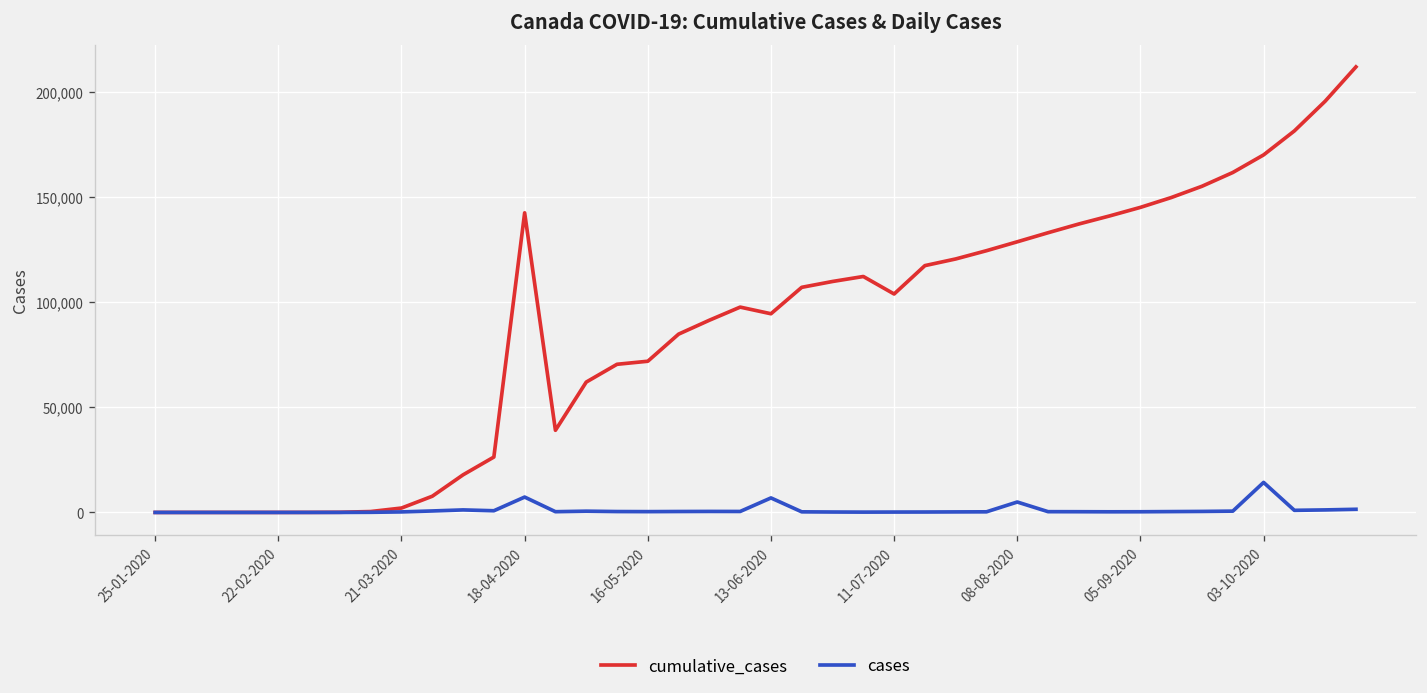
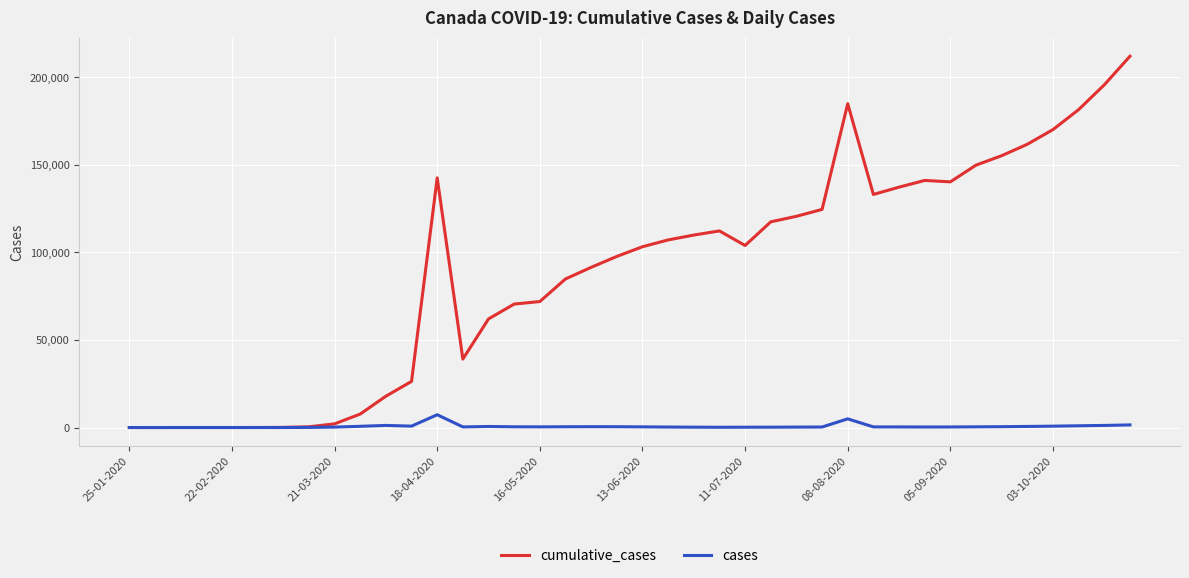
cumulative_cases, 13-06-2020: 95,000 -> 103,000
cases, 13-06-2020: 7,000 -> 0
cumulative_cases, 08-08-2020: 129,000 -> 185,000
cumulative_cases, 05-09-2020: 145,000 -> 140,000
cases, 03-10-2020: 14,000 -> 1,000
